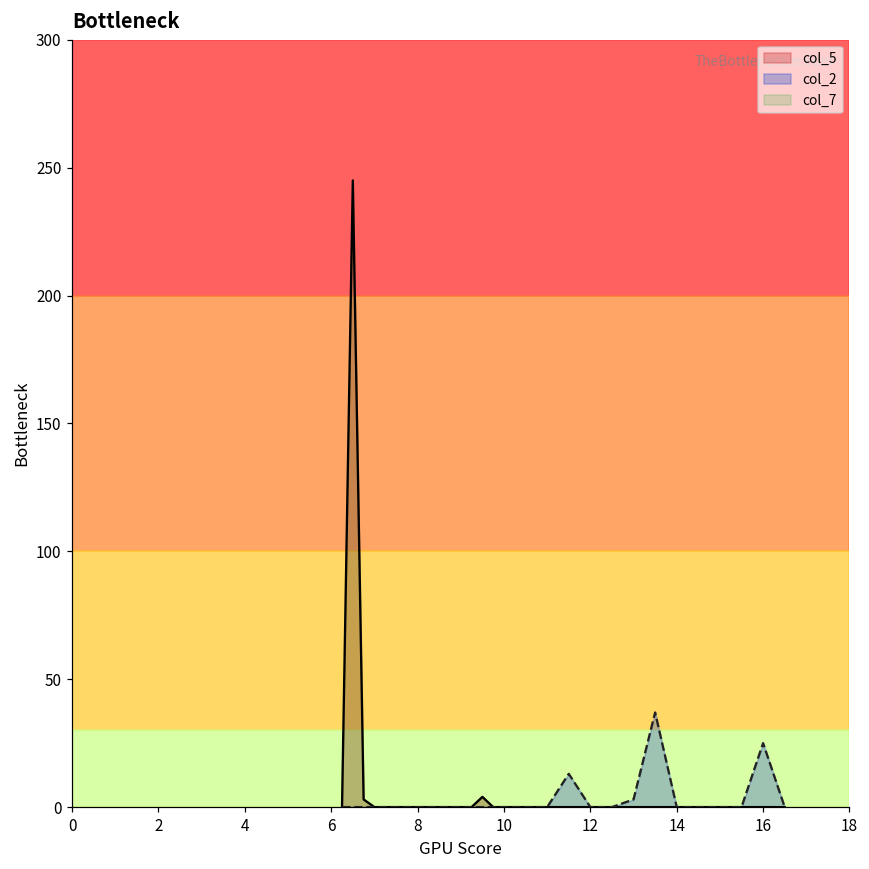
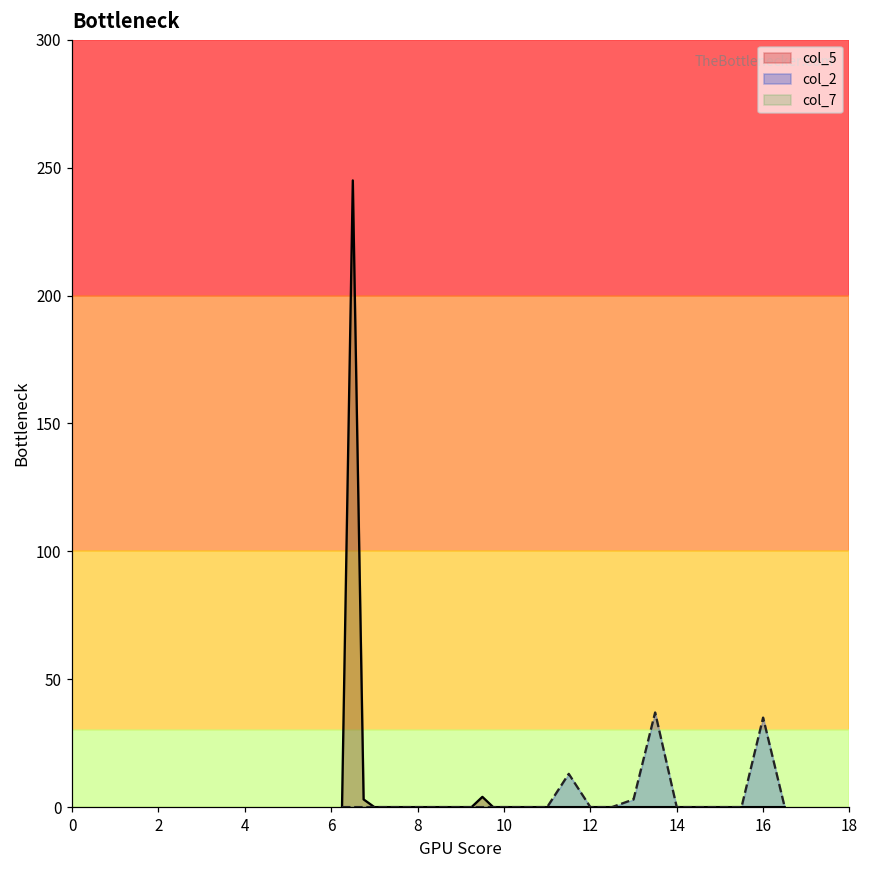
col_2, 16: 25 -> 35
